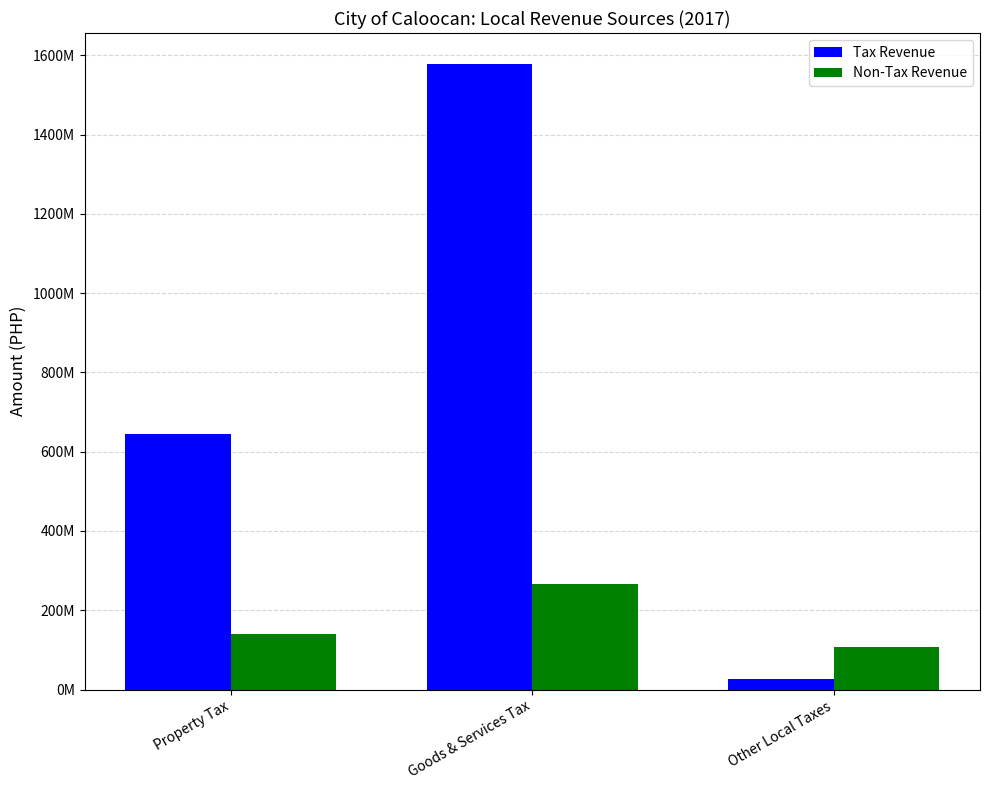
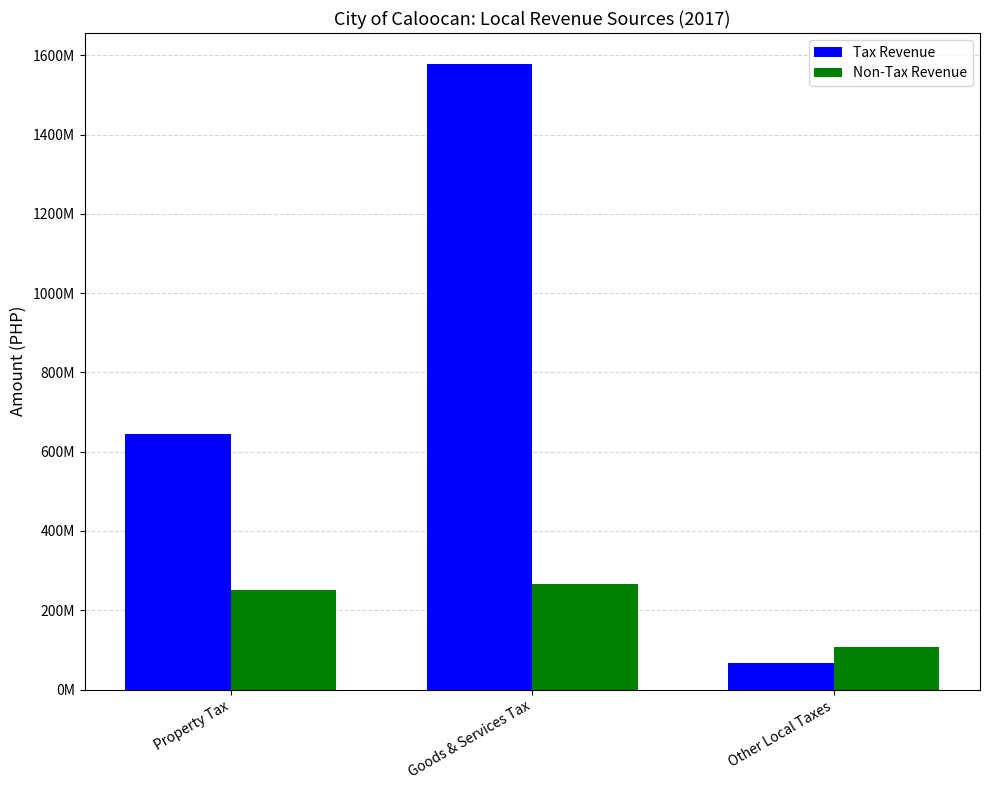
Non-Tax Revenue, Property Tax: 140000000 -> 250000000
Tax Revenue, Other Local Taxes: 30000000 -> 70000000
